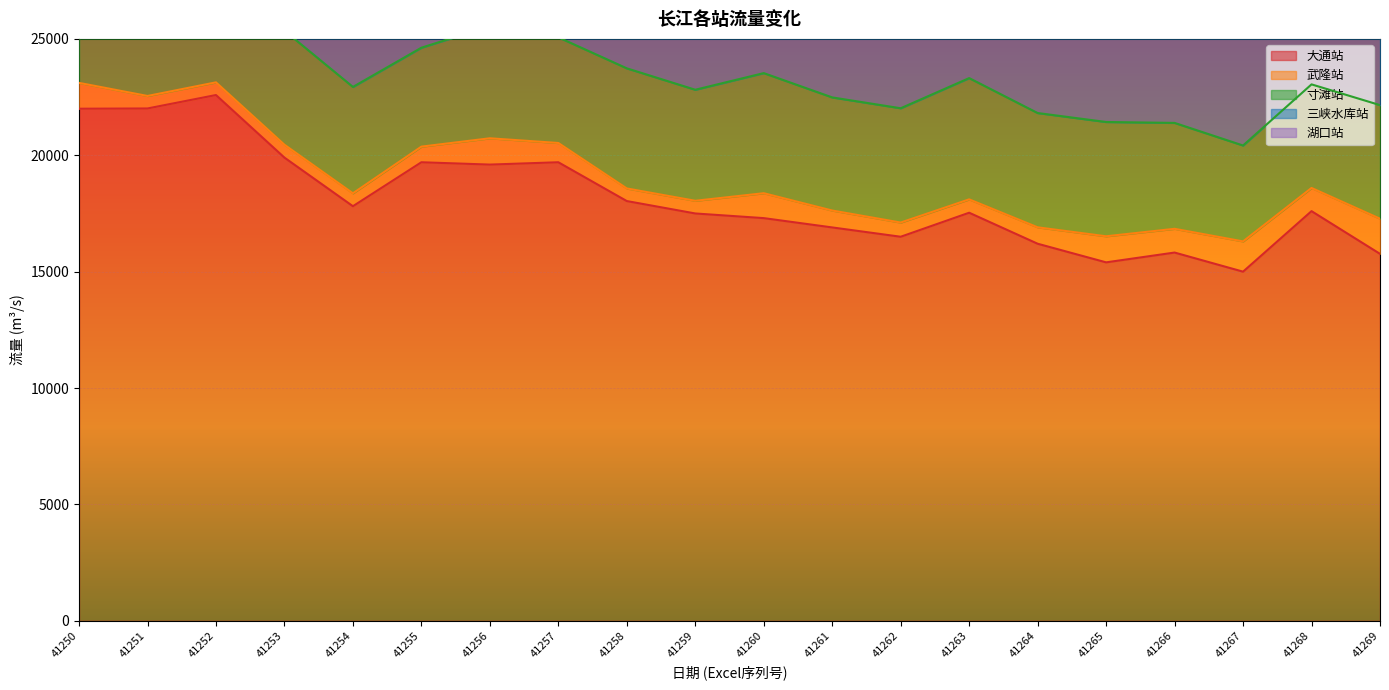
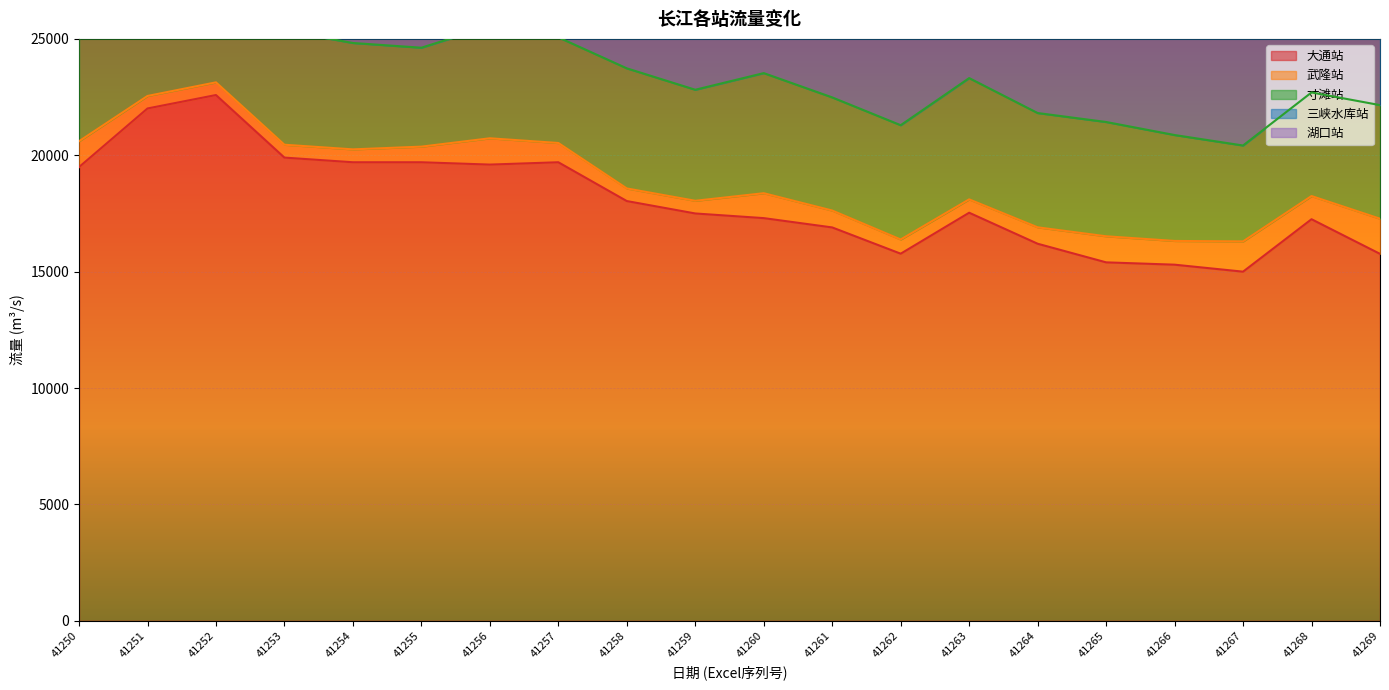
大通站, 41250: 22000 -> 19500
大通站, 41254: 17800 -> 19700
大通站, 41262: 16500 -> 15800
大通站, 41266: 15800 -> 15300
大通站, 41268: 17600 -> 17300
